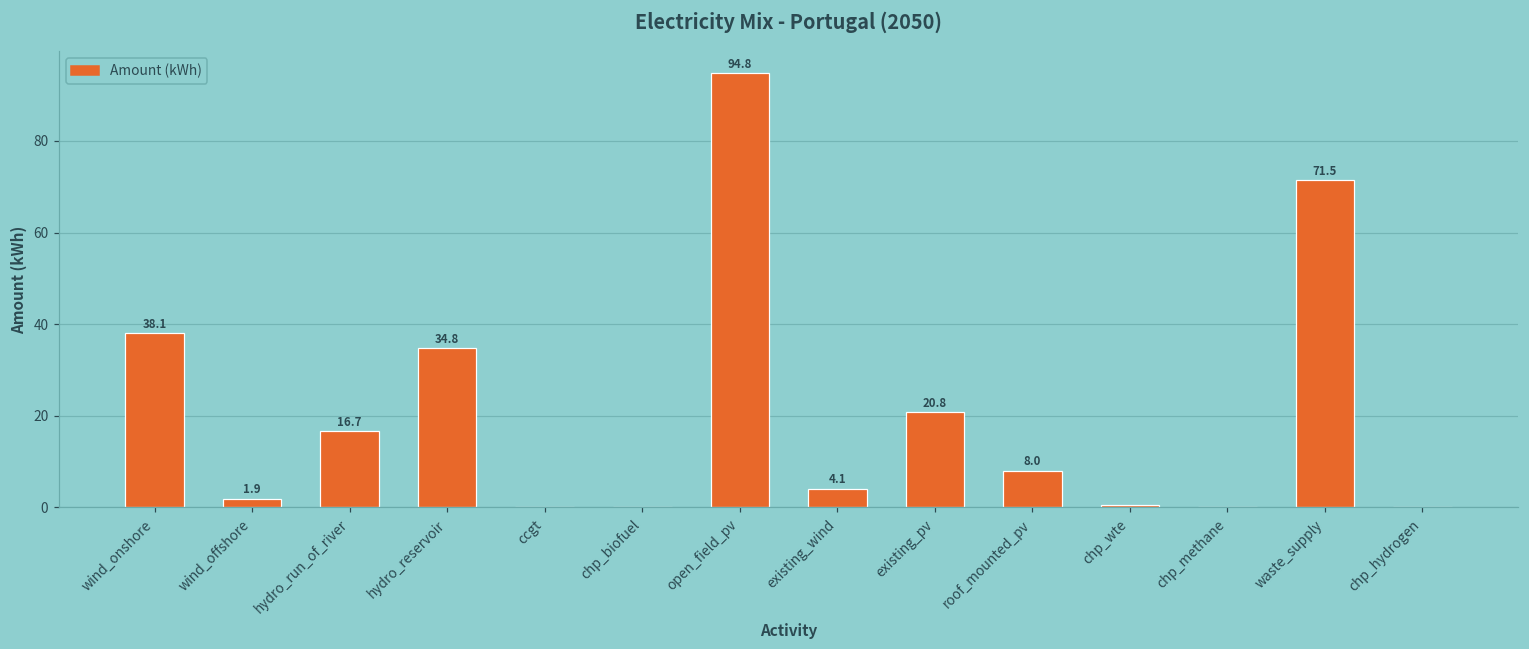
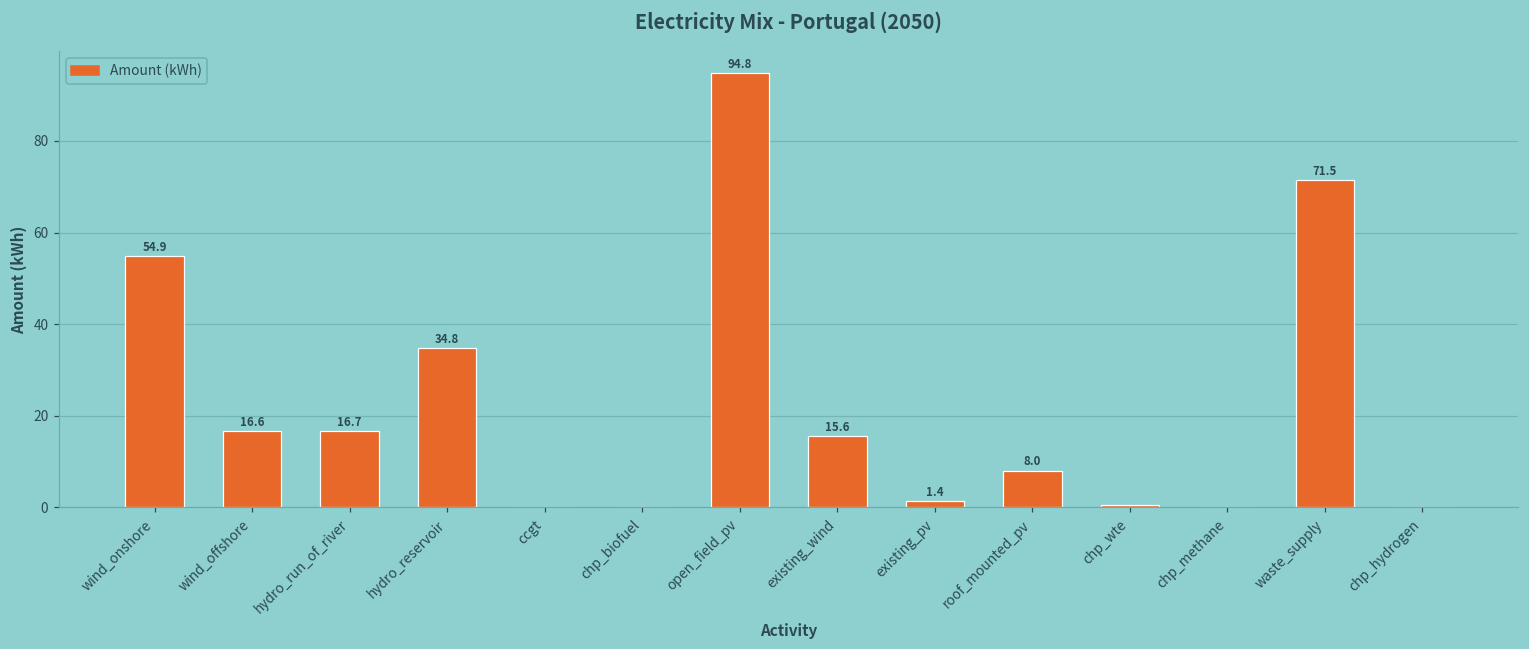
wind_onshore: 38.1 -> 54.9
wind_offshore: 1.9 -> 16.6
existing_wind: 4.1 -> 15.6
existing_pv: 20.8 -> 1.4
